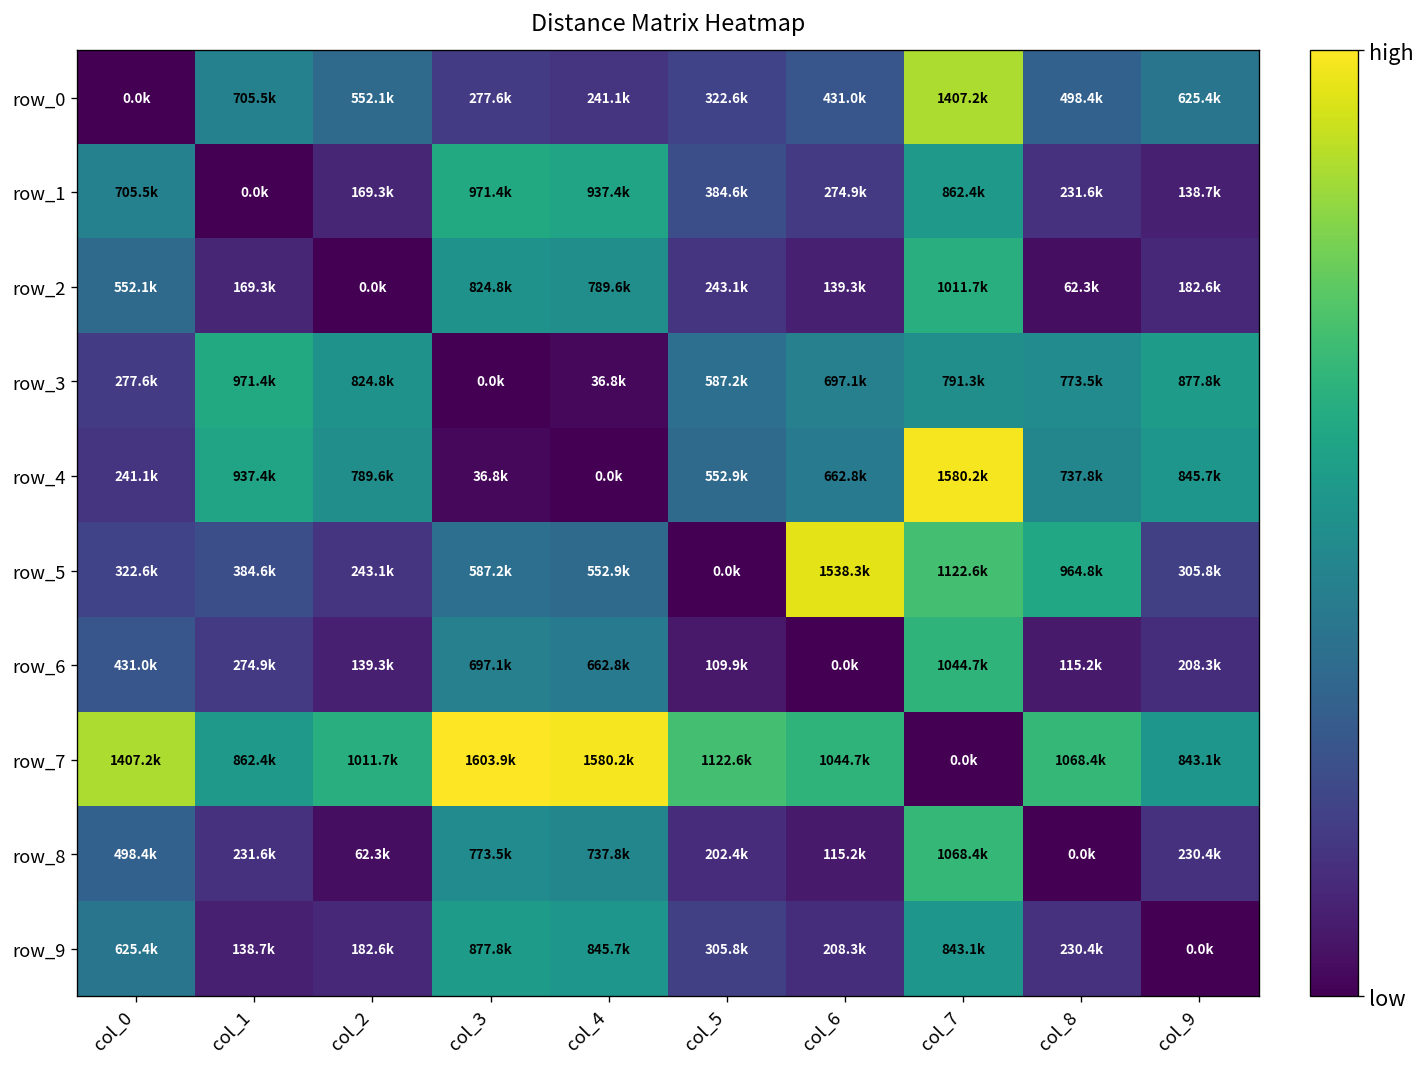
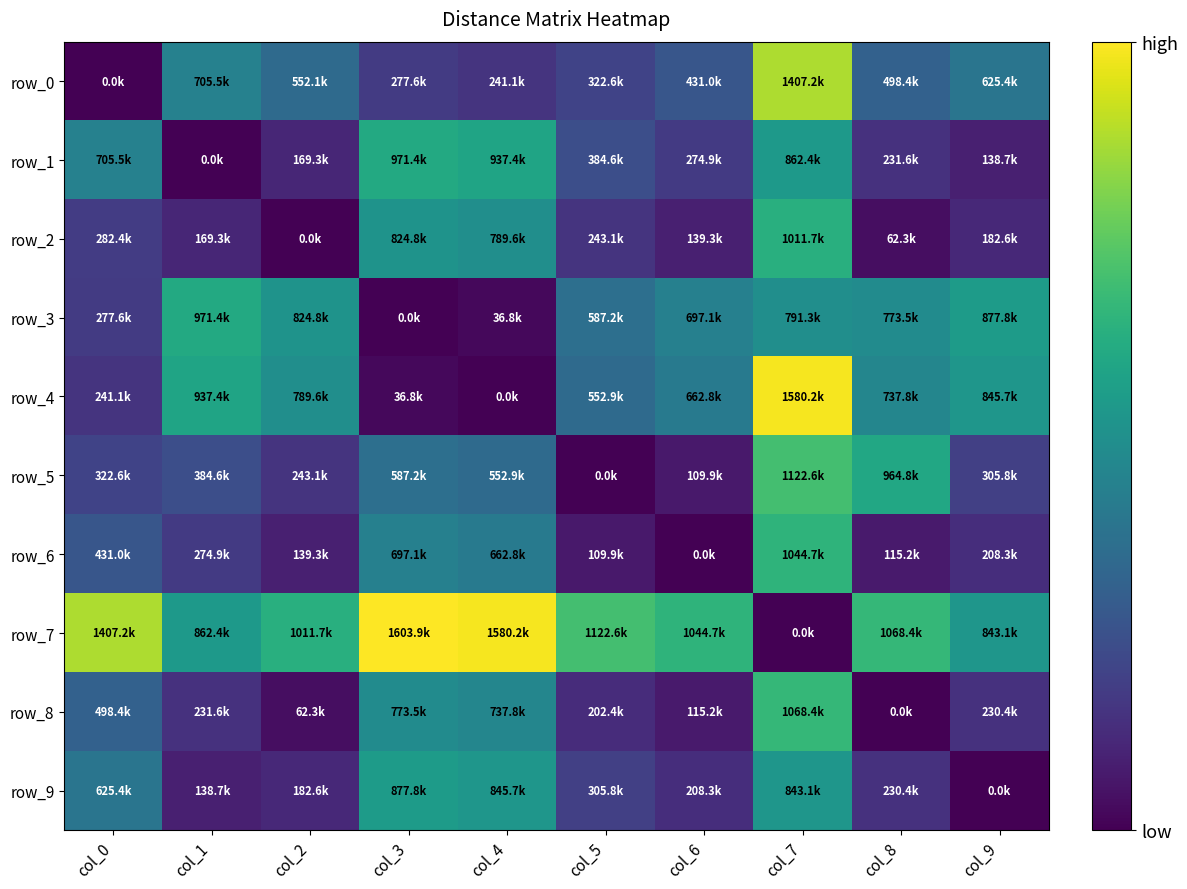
row_2, col_0: 552.1k -> 282.4k
row_5, col_6: 1538.3k -> 109.9k
